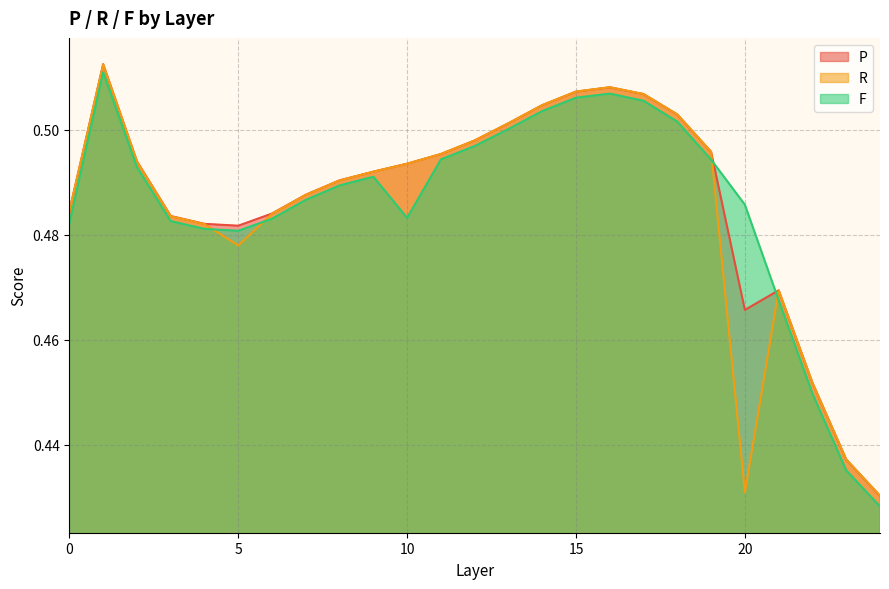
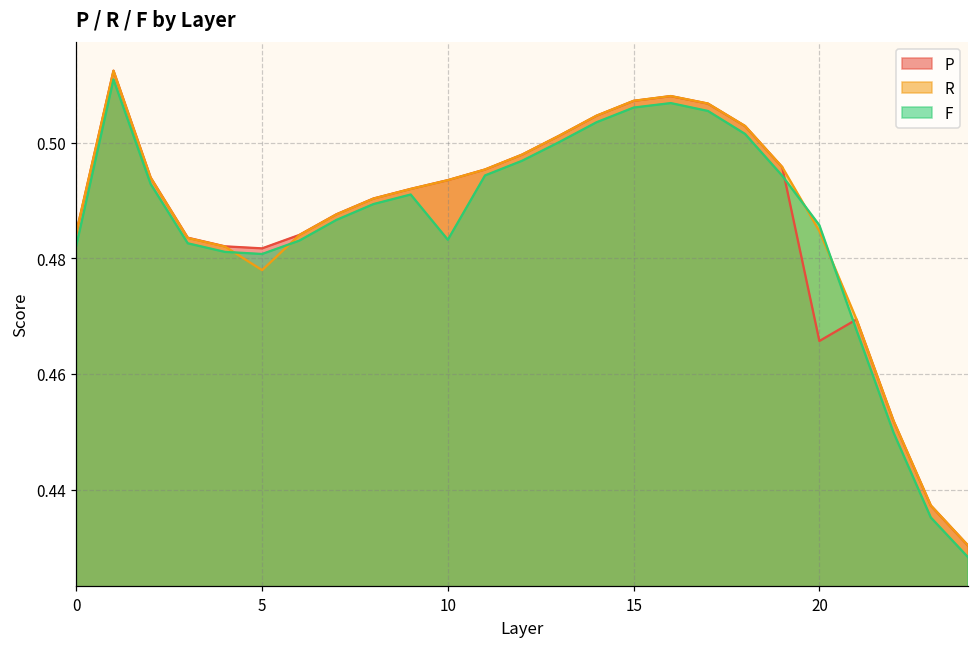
R, 20: 0.431 -> 0.485
